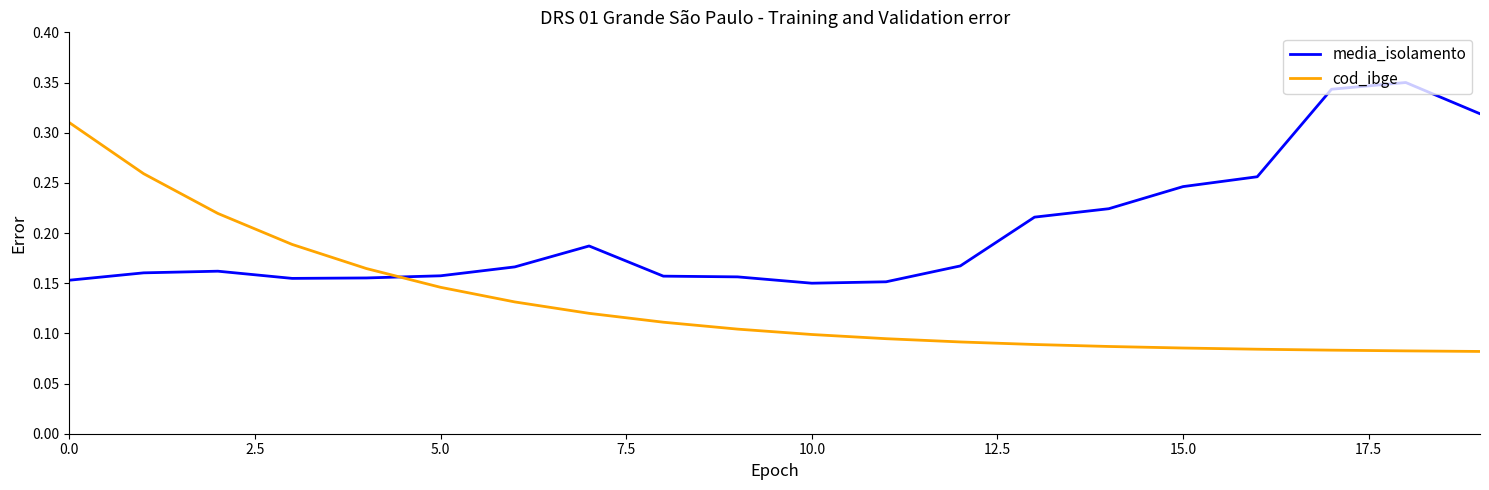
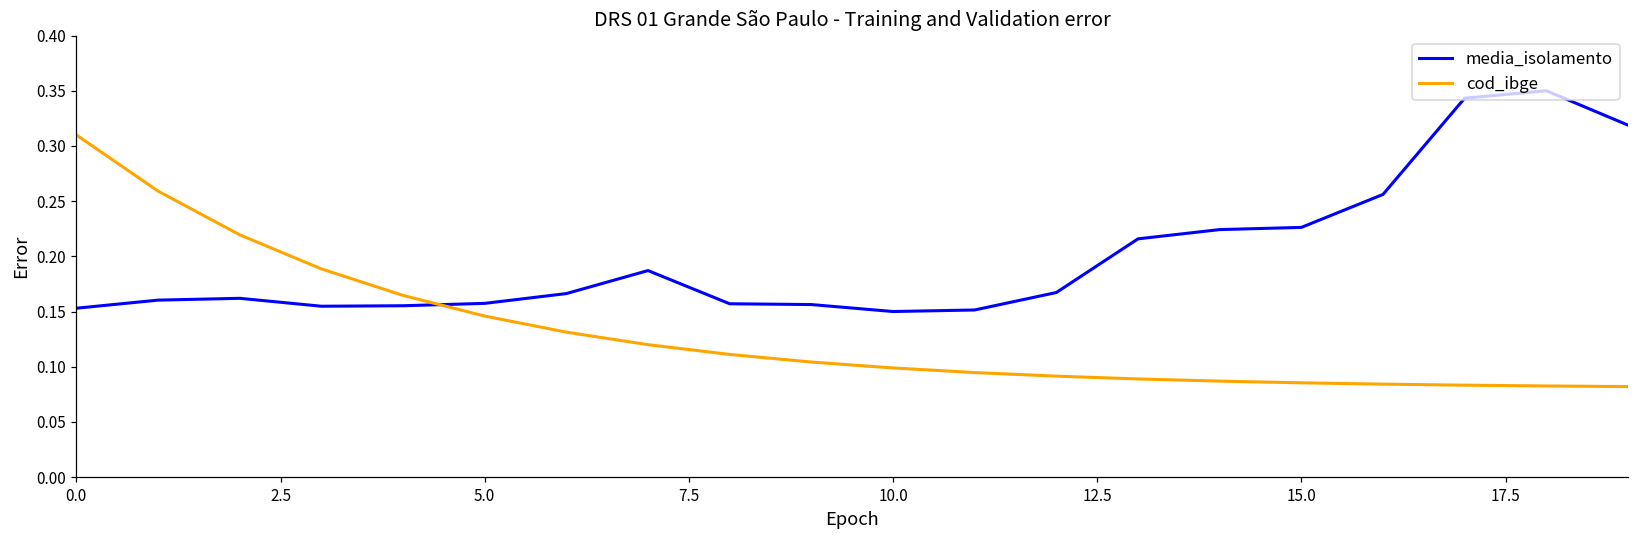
media_isolamento, 15.0: 0.246 -> 0.226
